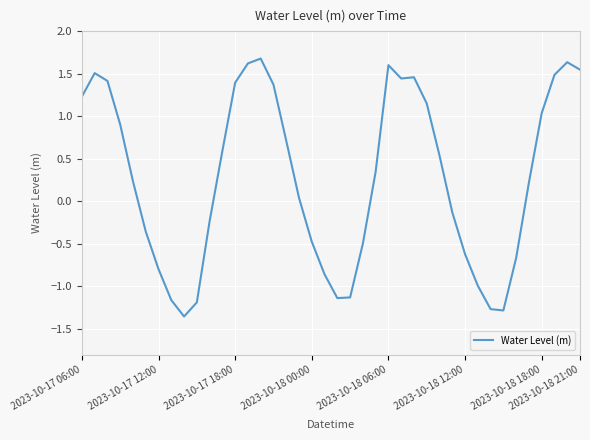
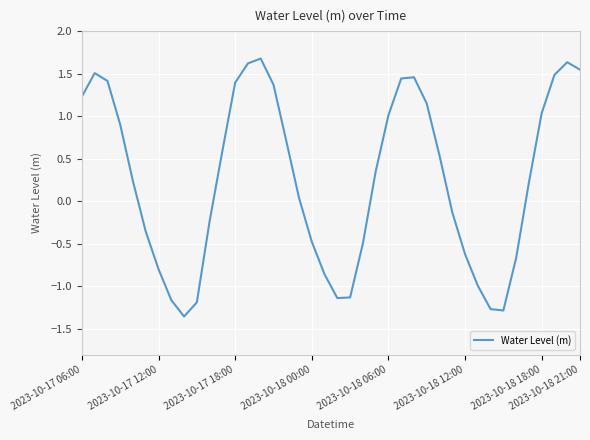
2023-10-18 06:00: 1.6 -> 1.0
